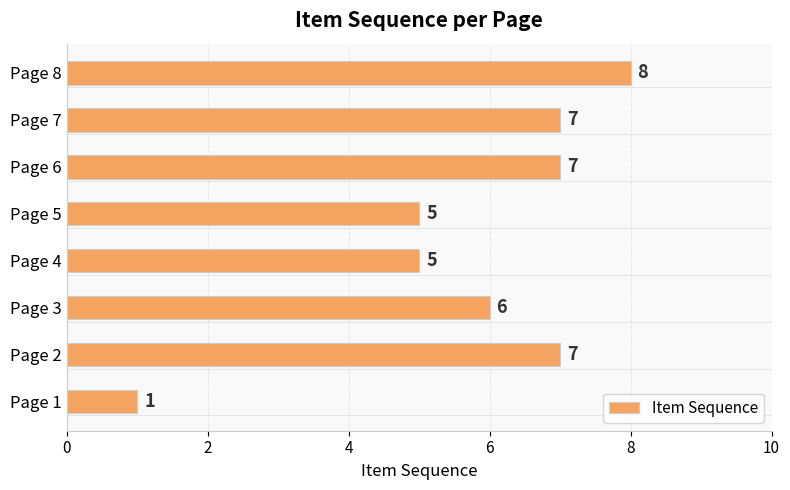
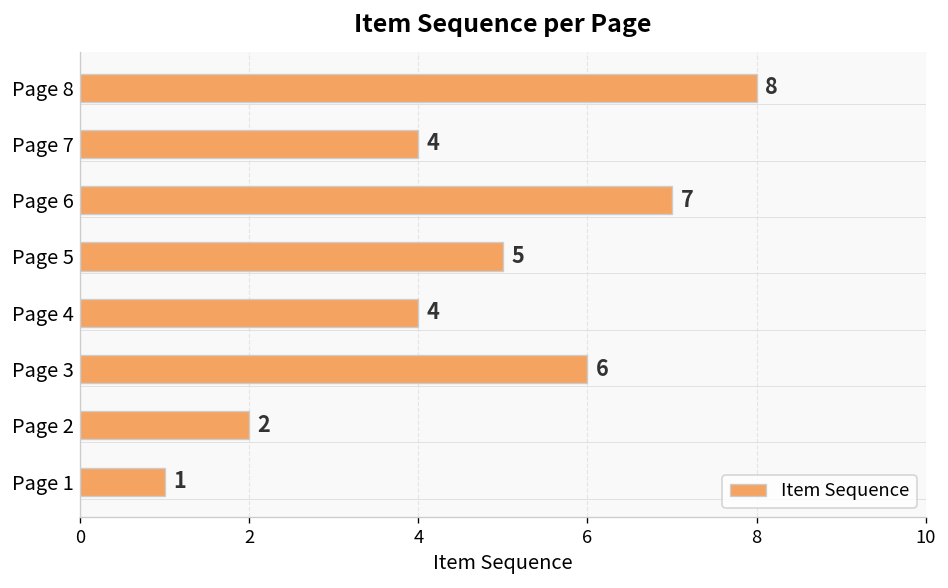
Page 7: 7 -> 4
Page 4: 5 -> 4
Page 2: 7 -> 2
